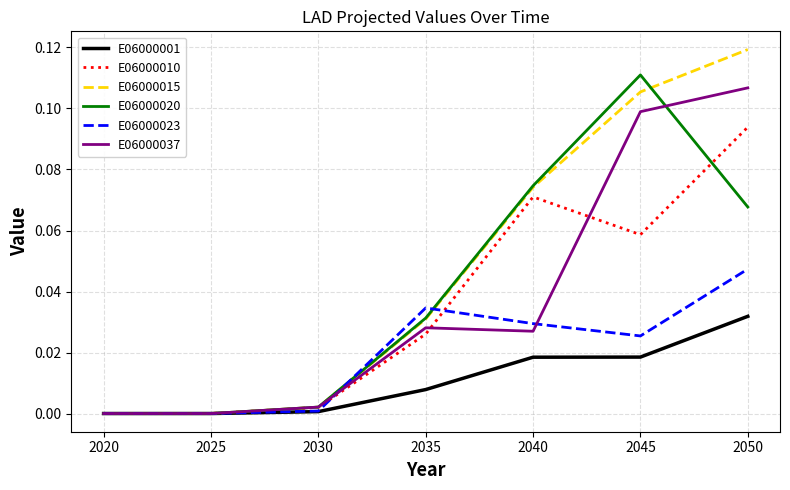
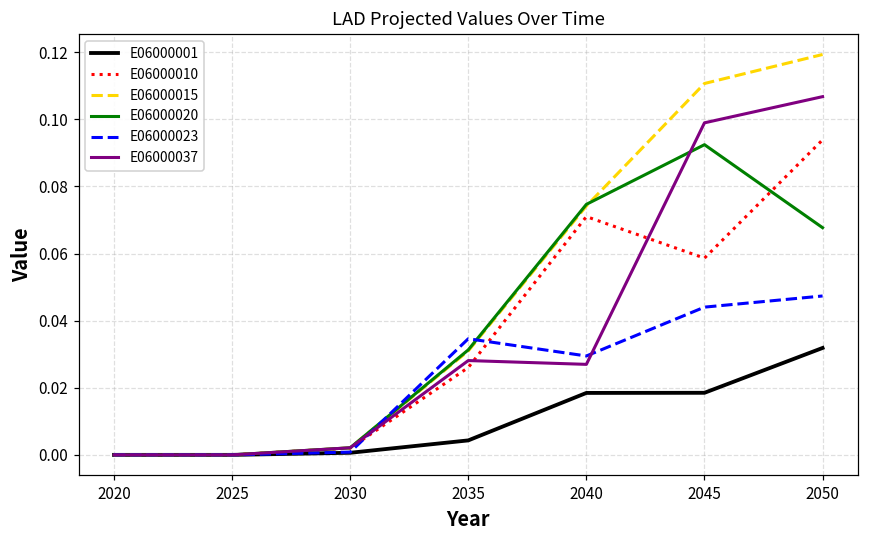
E06000001, 2035: 0.008 -> 0.004
E06000015, 2045: 0.105 -> 0.111
E06000020, 2045: 0.111 -> 0.092
E06000023, 2045: 0.025 -> 0.044
